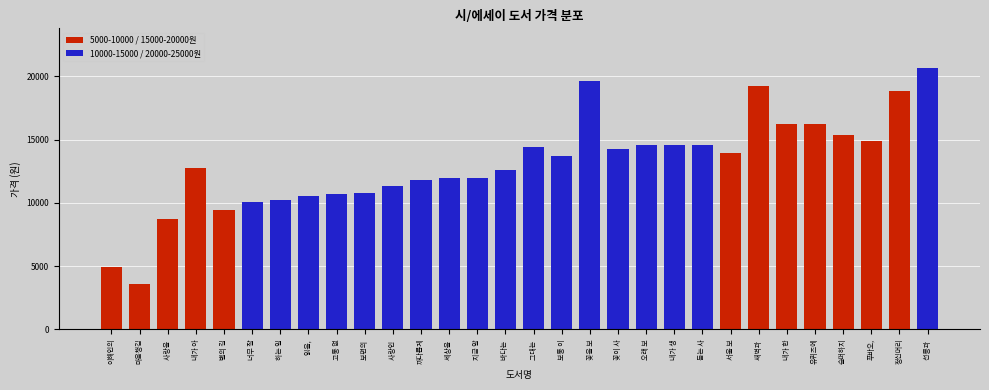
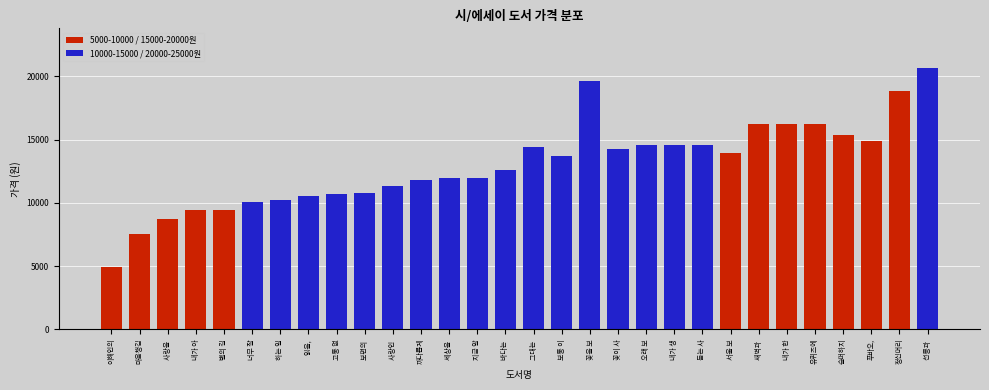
마음챙김: 3600 -> 7600
내가 아: 12800 -> 9400
새벽과: 19300 -> 16200
